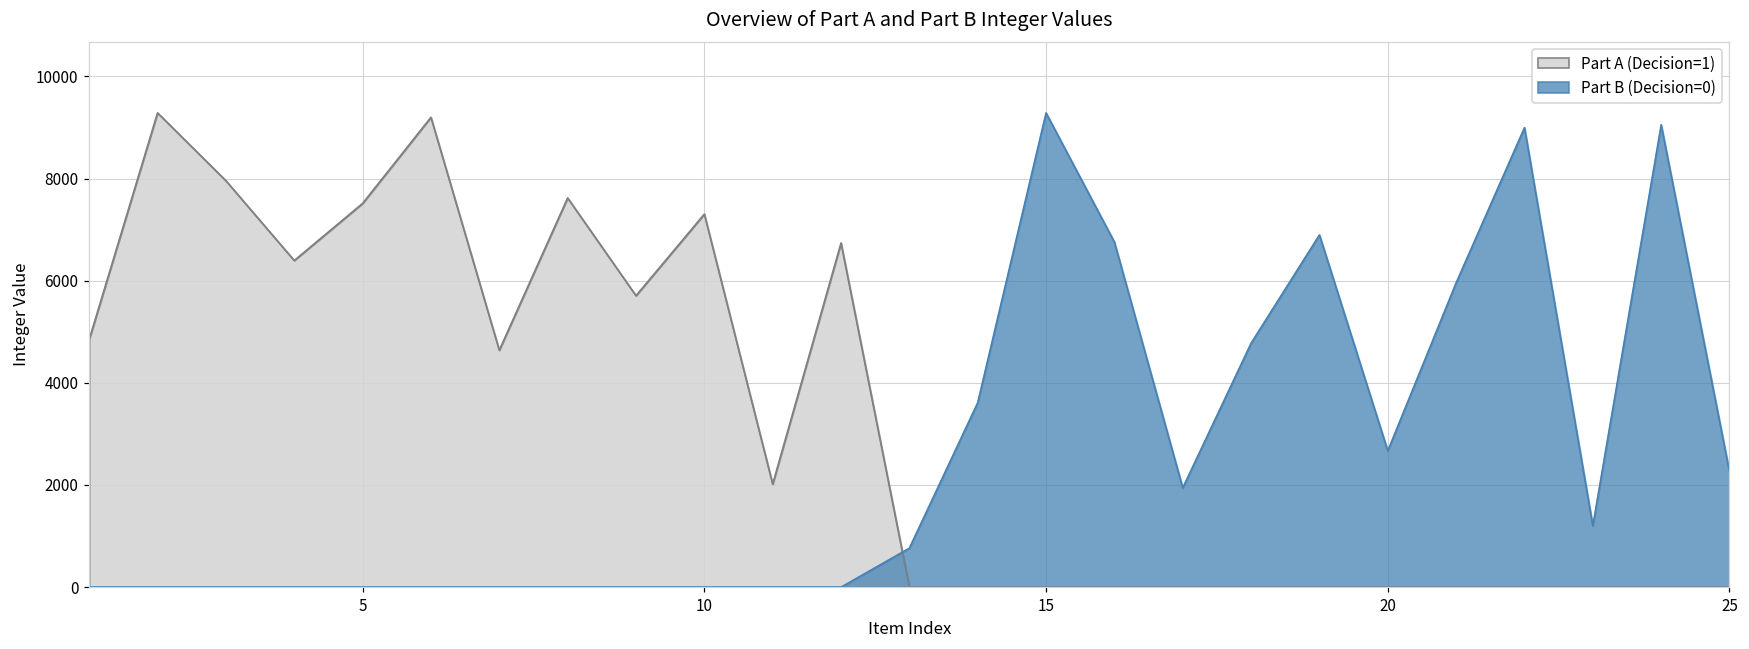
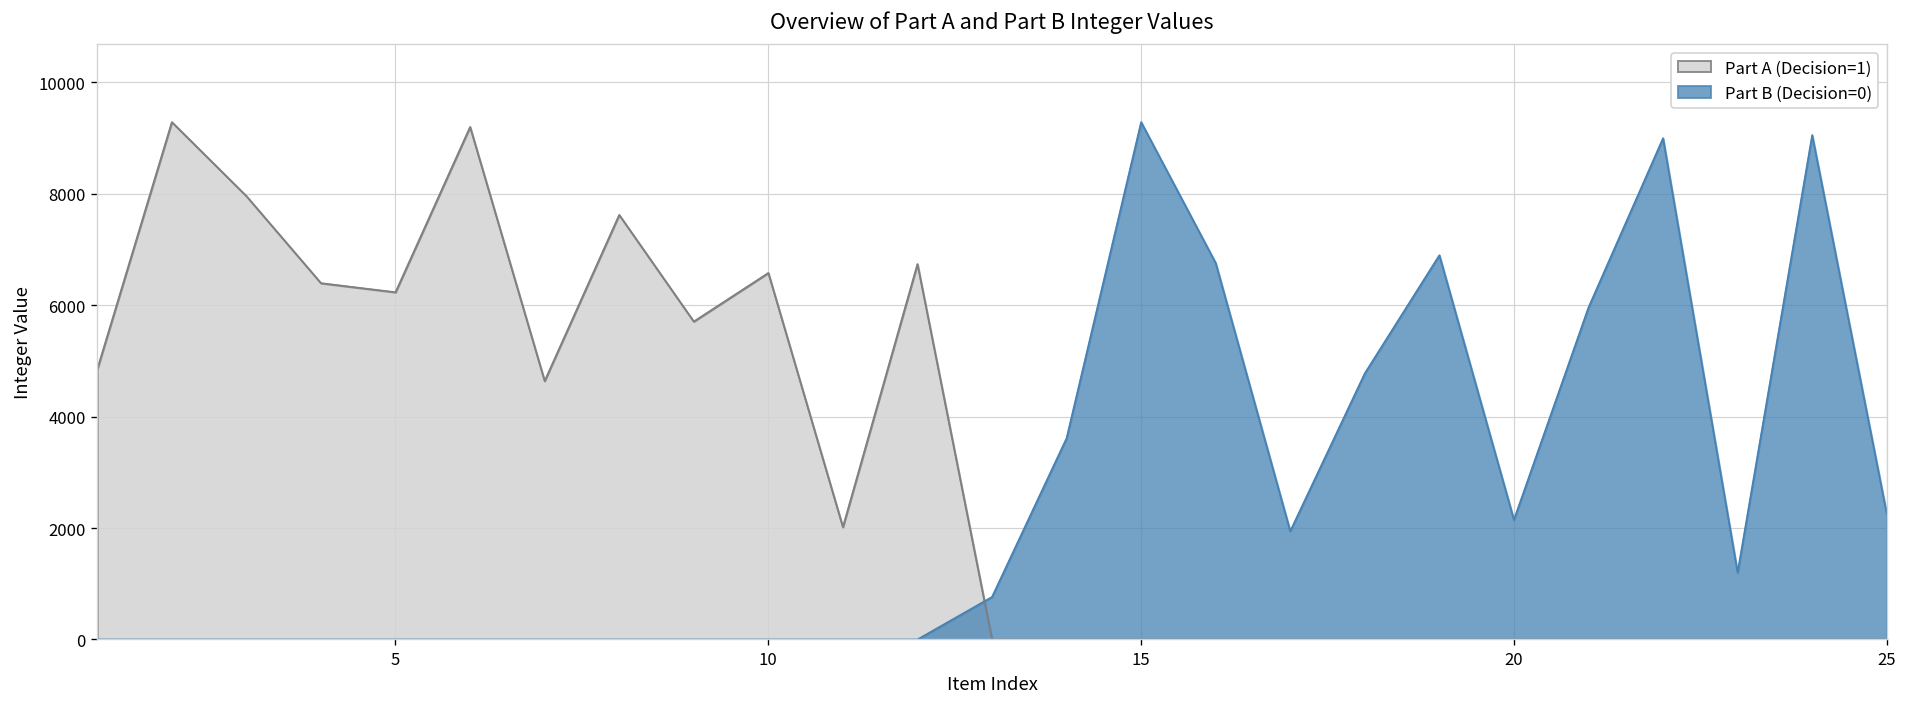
Part A (Decision=1), 5: 7500 -> 6200
Part A (Decision=1), 10: 7300 -> 6600
Part B (Decision=0), 20: 2700 -> 2100
